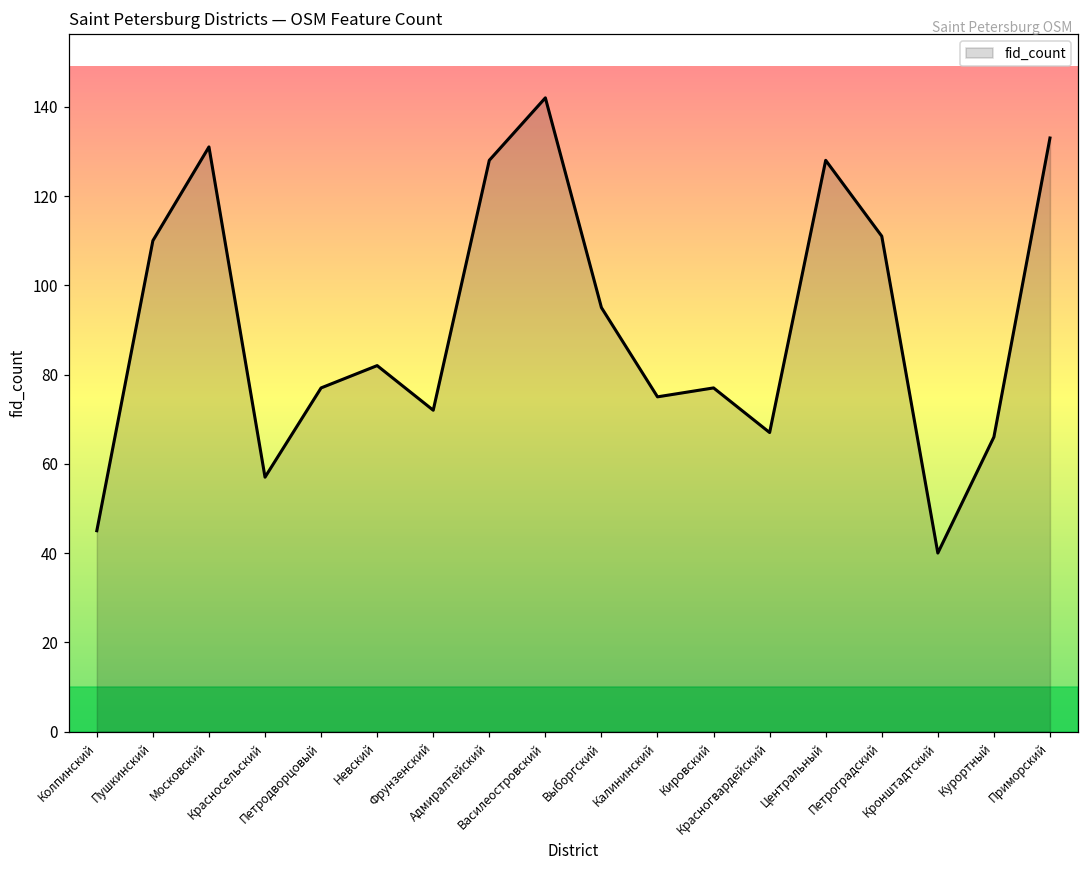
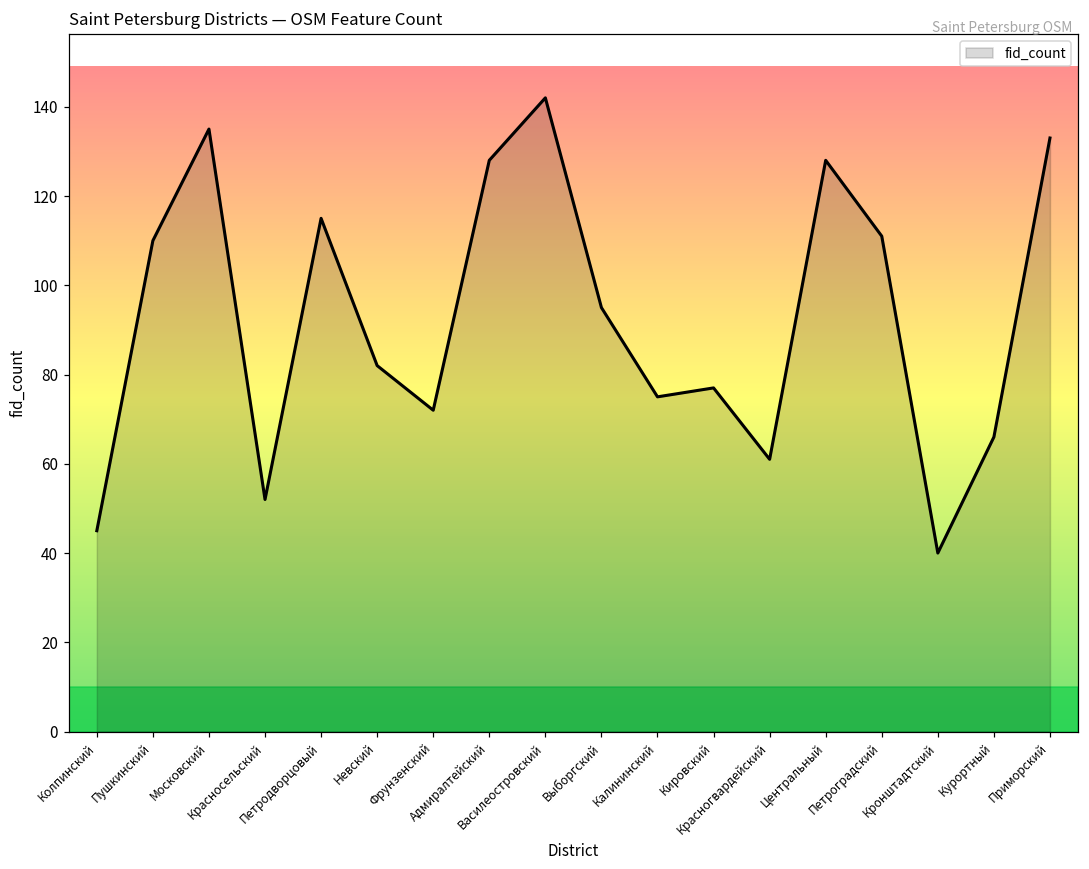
Московский: 131 -> 135
Красносельский: 57 -> 52
Петродворцовый: 77 -> 115
Красногвардейский: 67 -> 61
